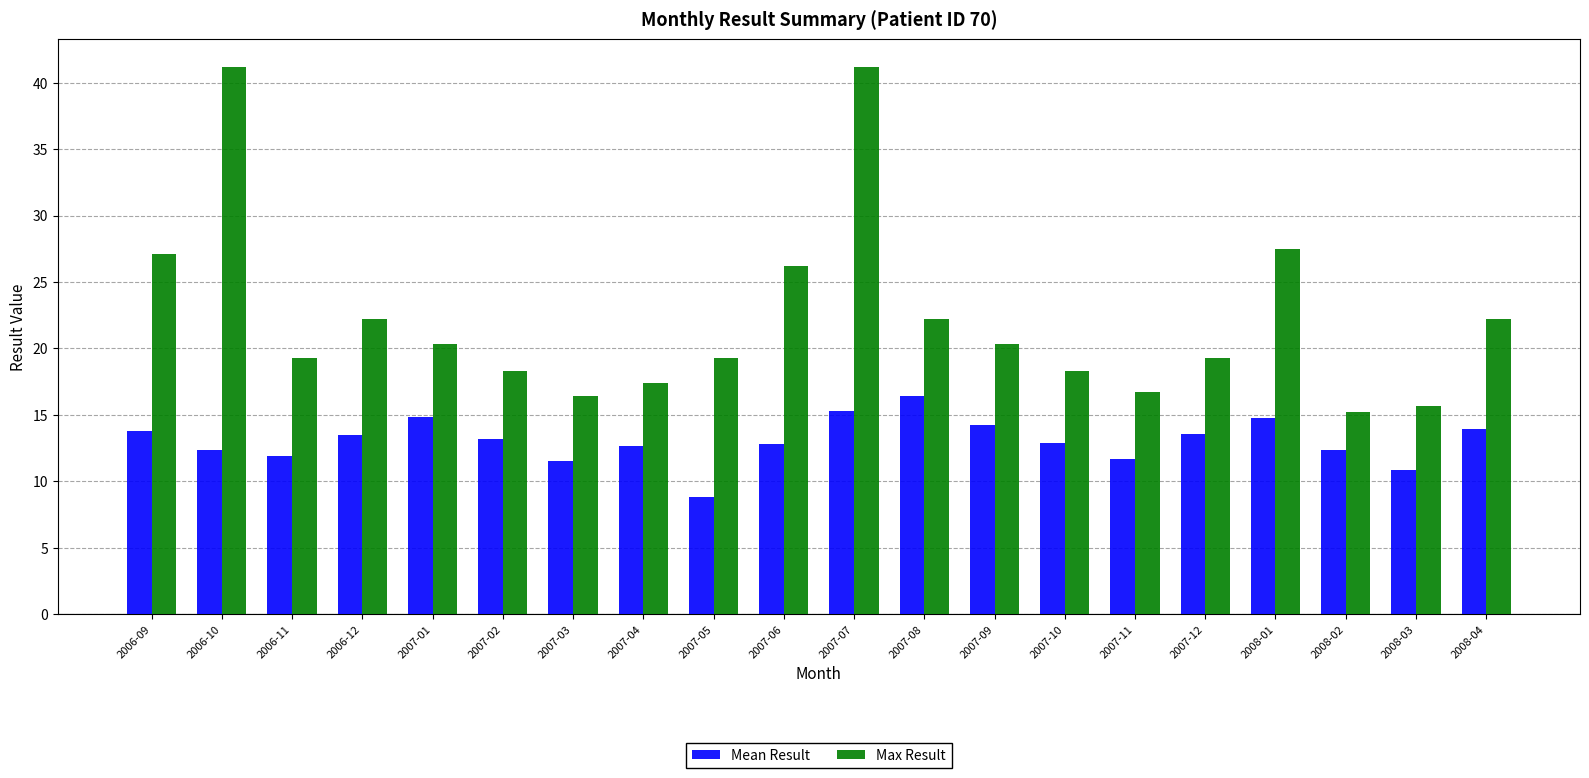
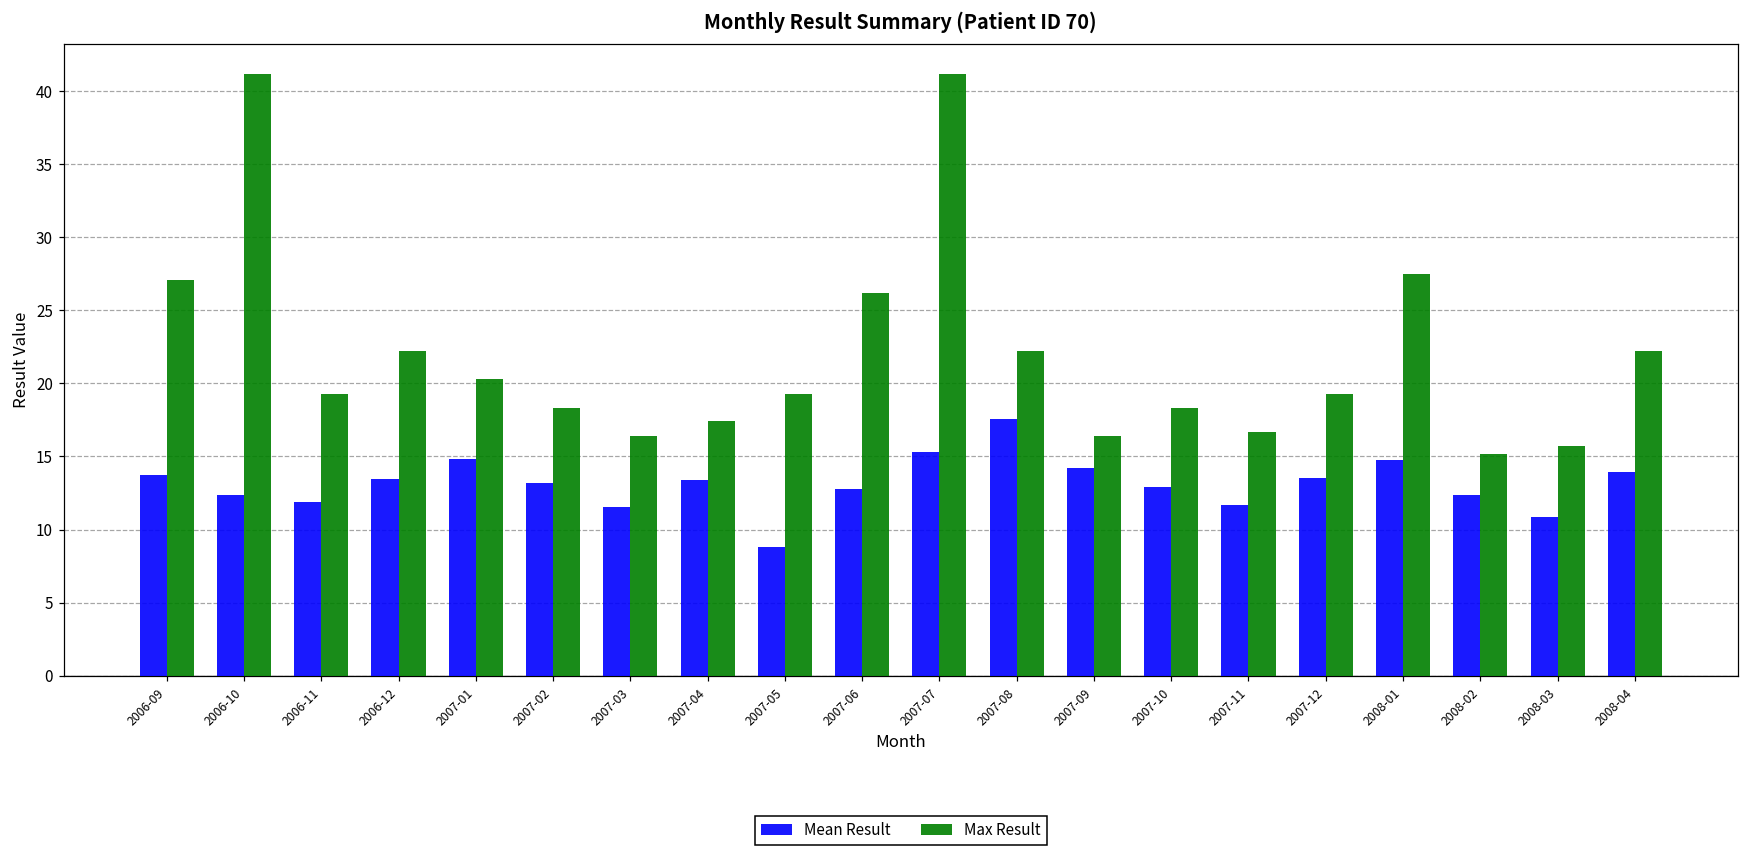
Mean Result, 2007-04: 12.7 -> 13.4
Mean Result, 2007-08: 16.5 -> 17.6
Max Result, 2007-09: 20.3 -> 16.4
